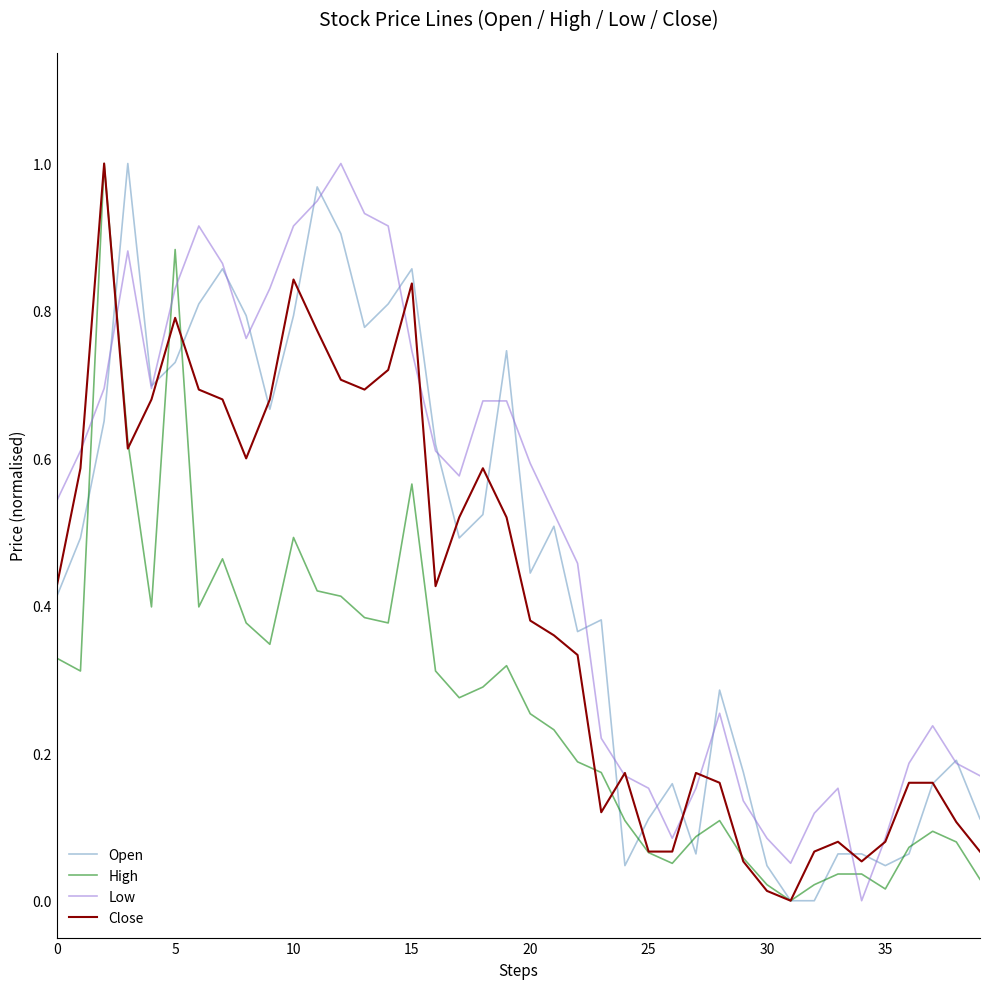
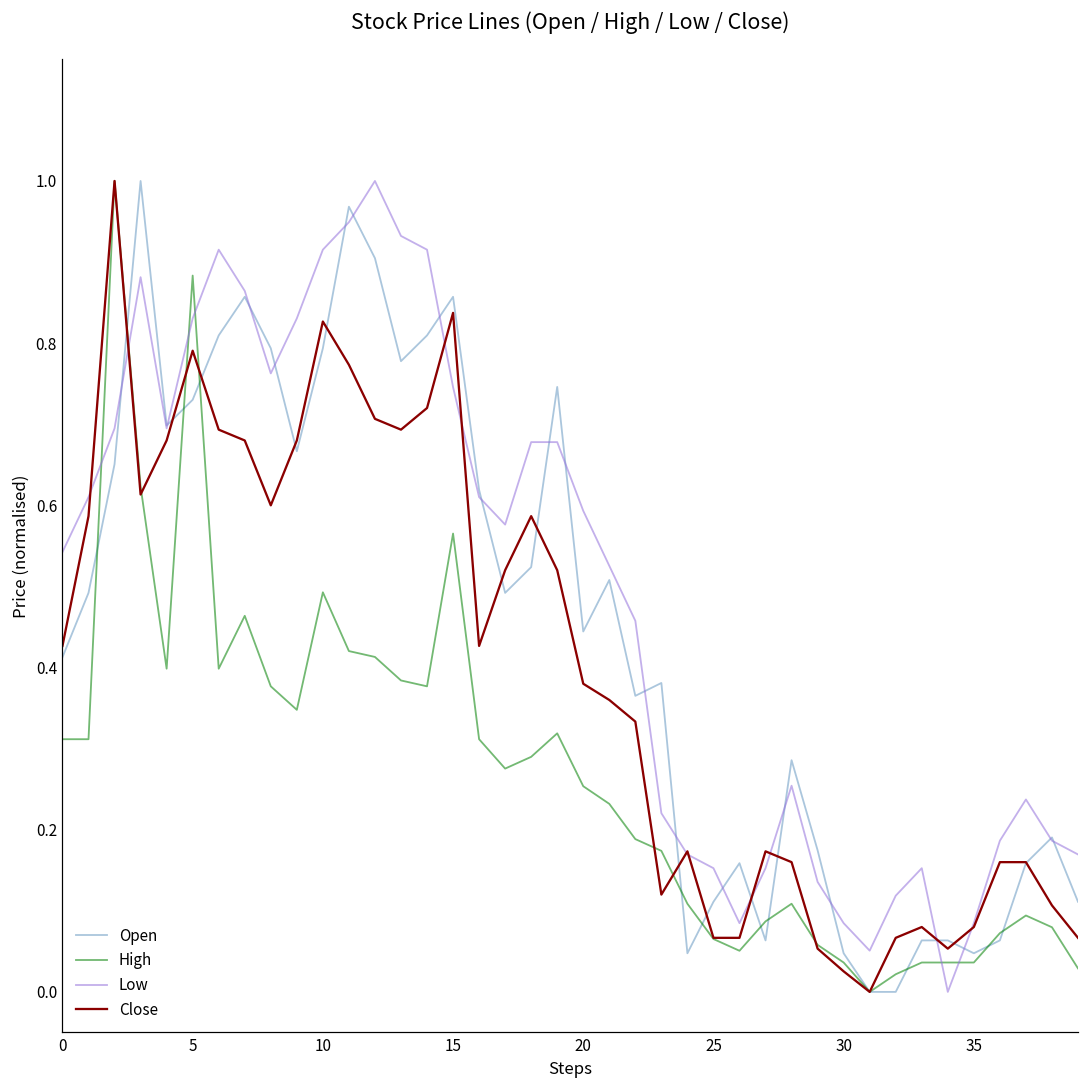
High, 0: 0.33 -> 0.31
Close, 10: 0.84 -> 0.83
High, 30: 0.02 -> 0.04
Close, 30: 0.01 -> 0.03
High, 35: 0.02 -> 0.04
